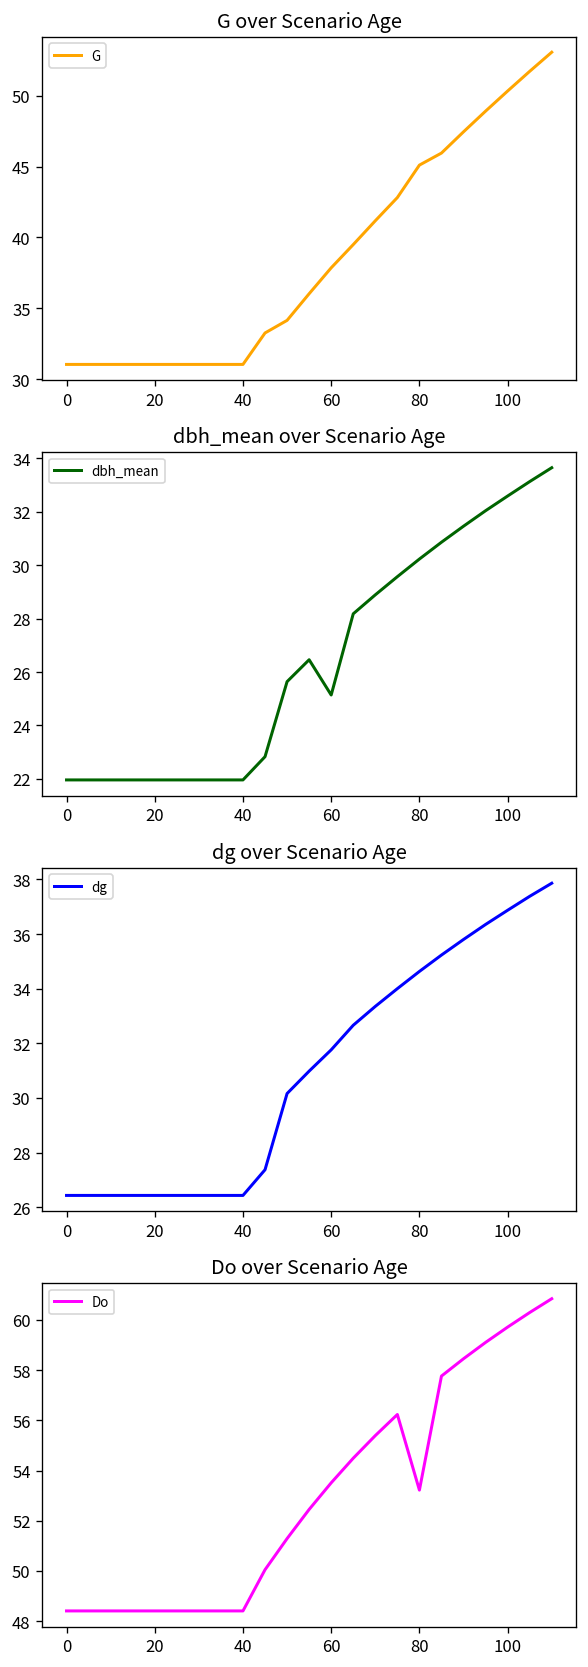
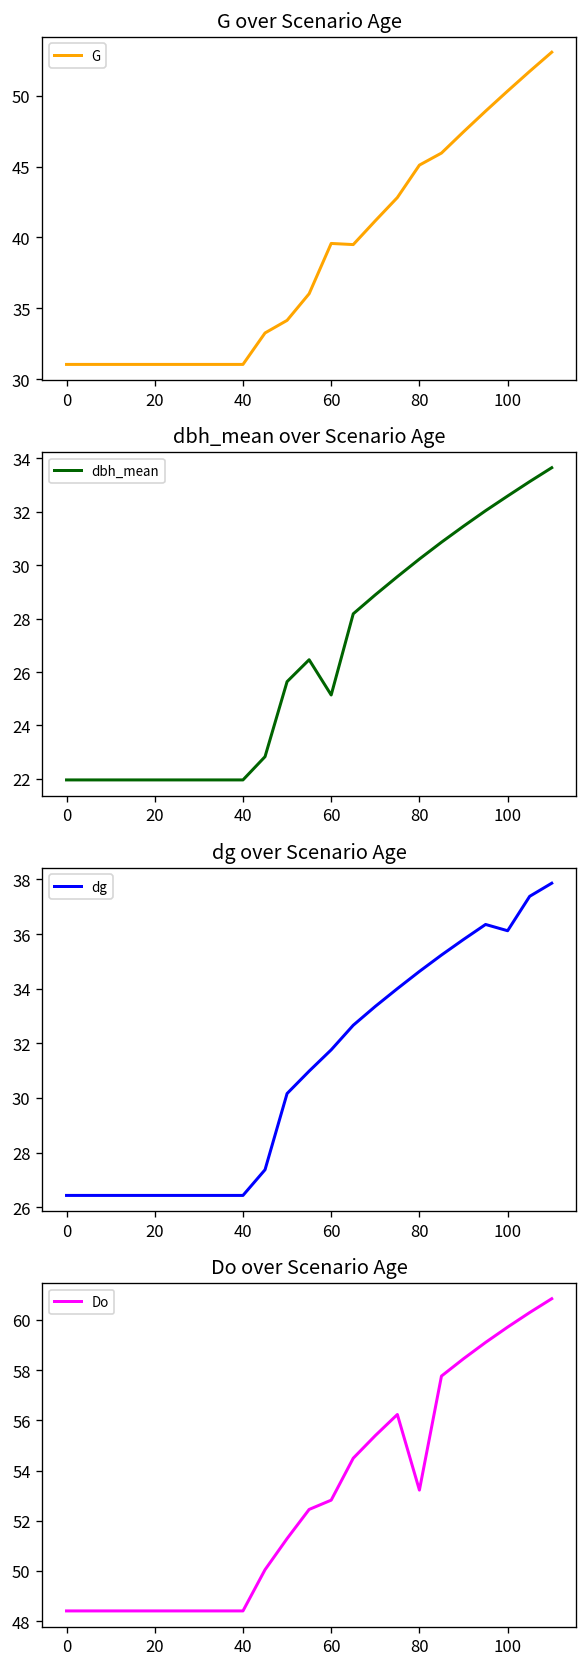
G over Scenario Age, 60: 37.9 -> 39.6
dg over Scenario Age, 100: 36.9 -> 36.1
Do over Scenario Age, 60: 53.5 -> 52.8
